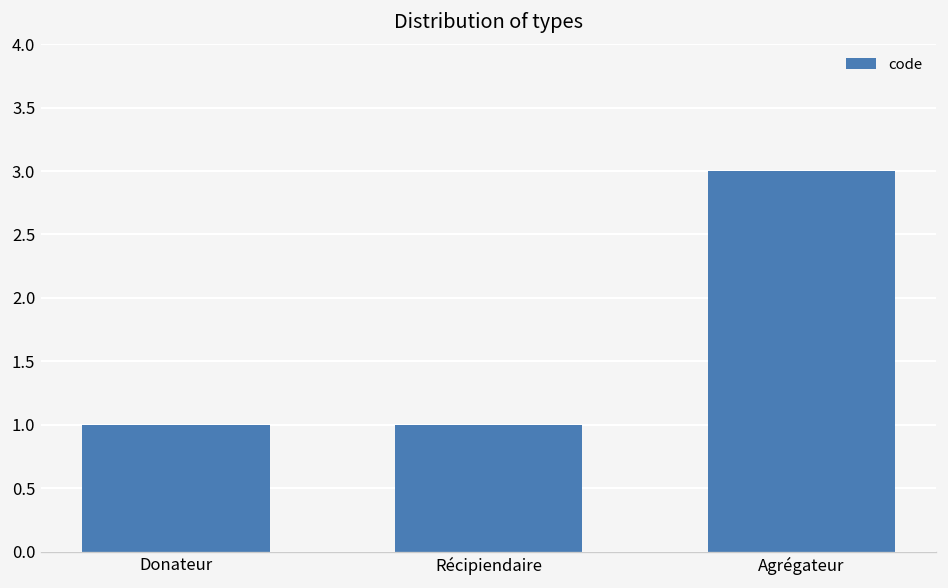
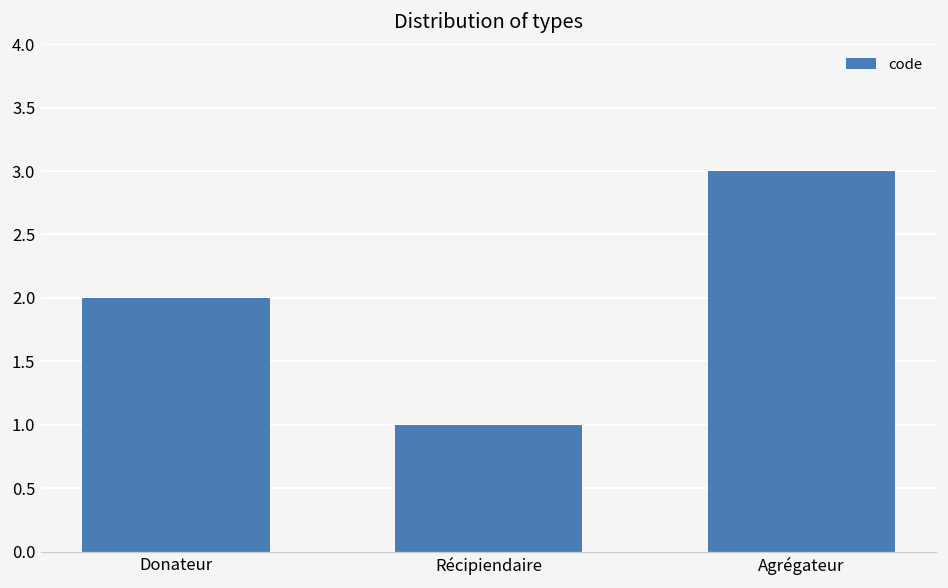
Donateur: 1 -> 2
